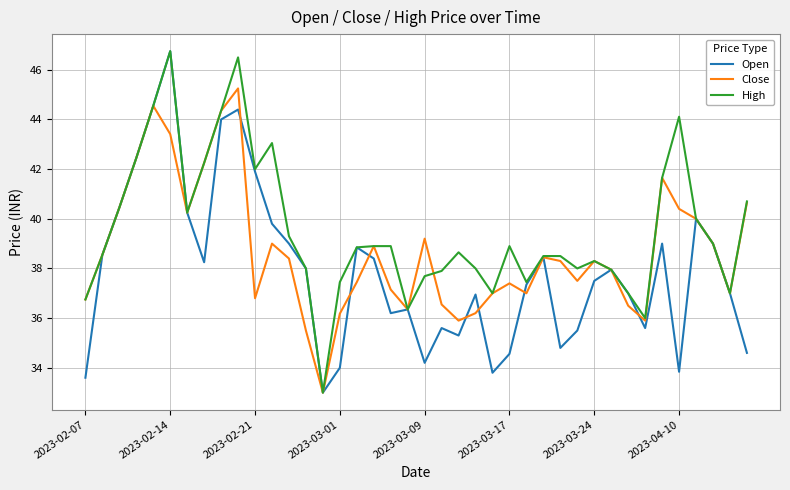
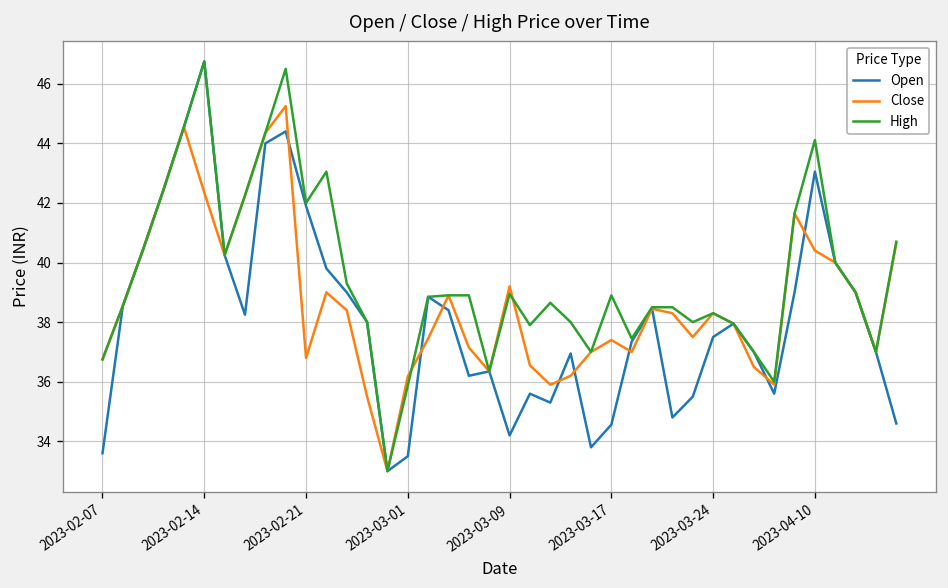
Close, 2023-02-14: 43.4 -> 42.4
Open, 2023-03-01: 34.0 -> 33.5
High, 2023-03-01: 37.5 -> 35.9
High, 2023-03-09: 37.7 -> 39.0
Open, 2023-04-10: 33.8 -> 43.1
